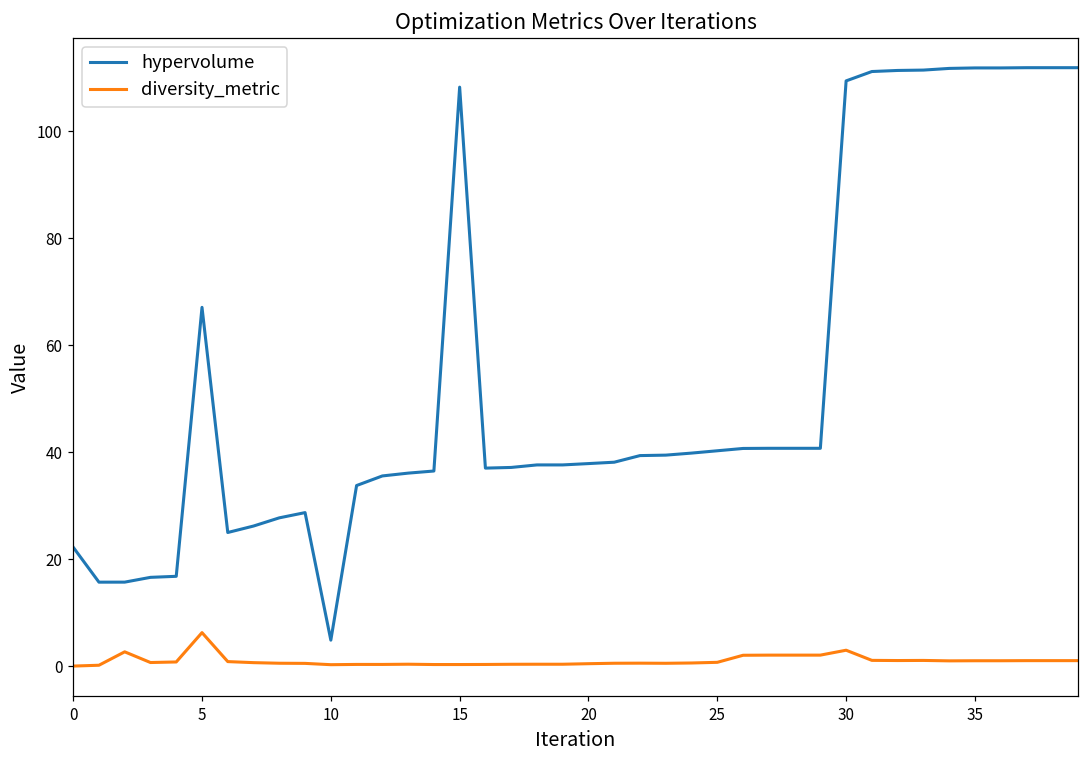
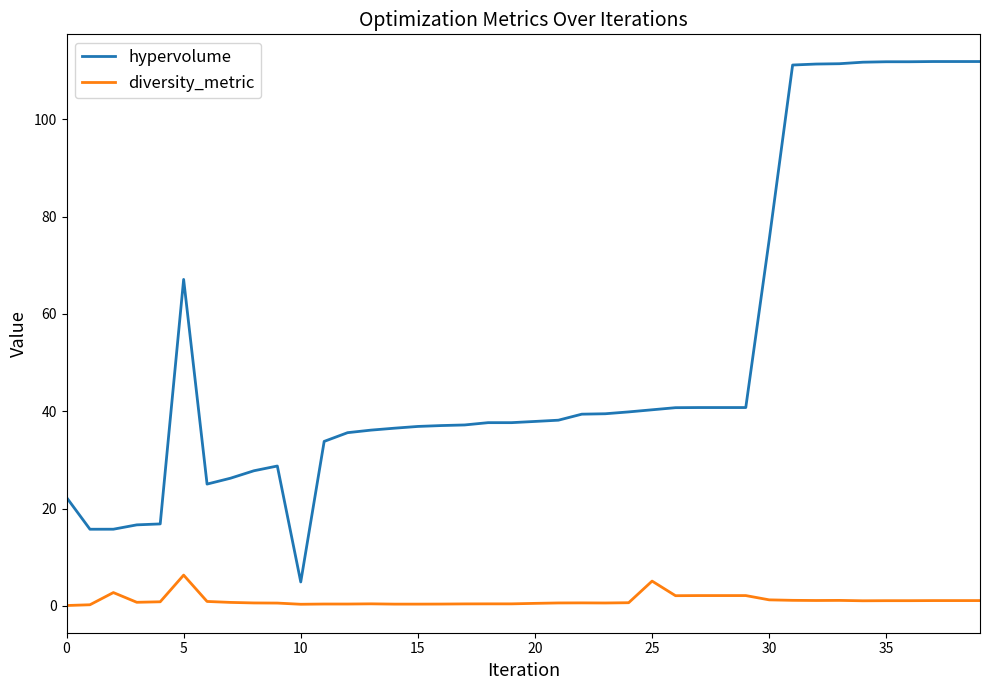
hypervolume, 15: 108 -> 37
diversity_metric, 25: 1 -> 5
hypervolume, 30: 109 -> 75
diversity_metric, 30: 3 -> 1
